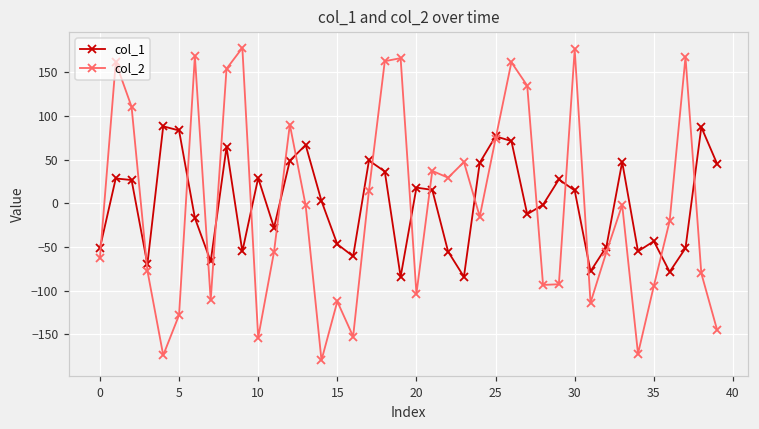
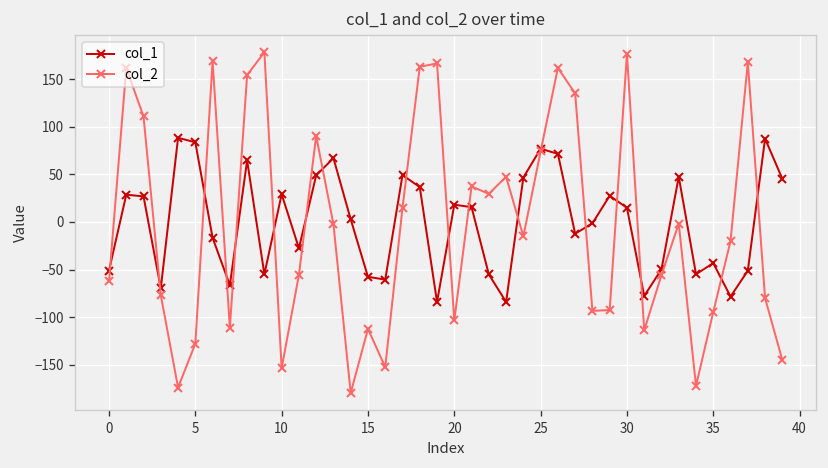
col_1, 15: -50 -> -60
